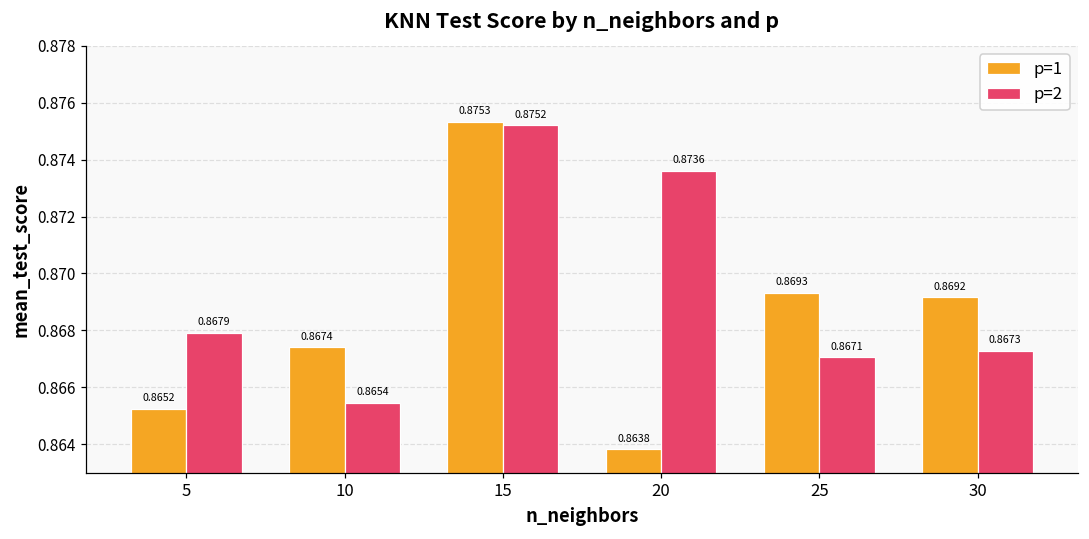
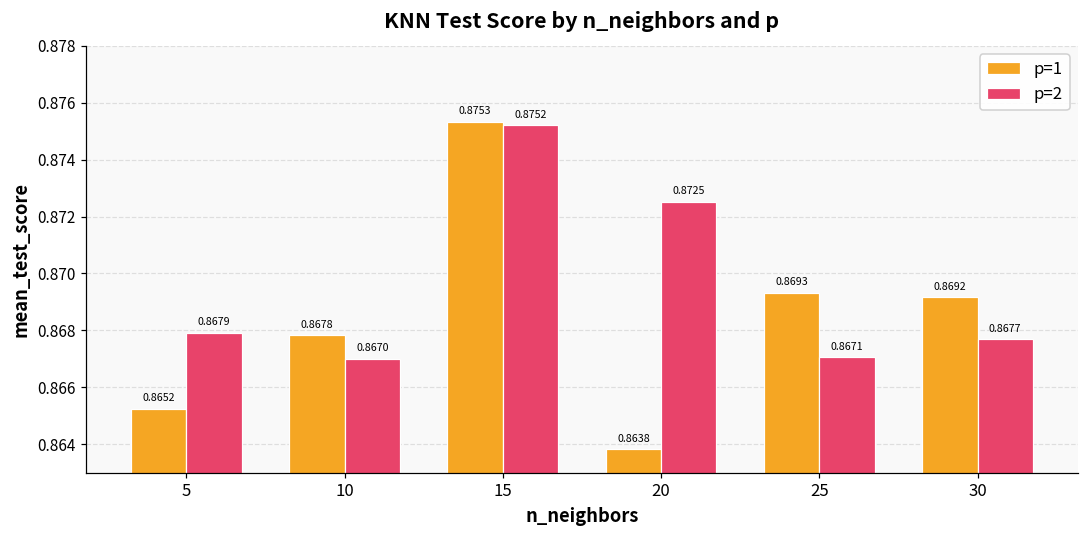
p=1, 10: 0.8674 -> 0.8678
p=2, 10: 0.8654 -> 0.8670
p=2, 20: 0.8736 -> 0.8725
p=2, 30: 0.8673 -> 0.8677
